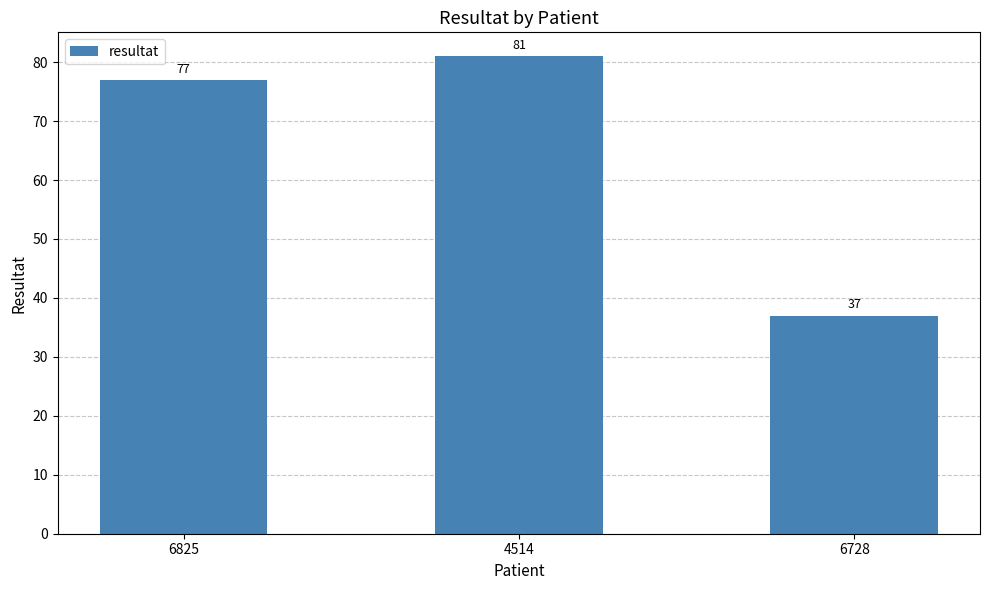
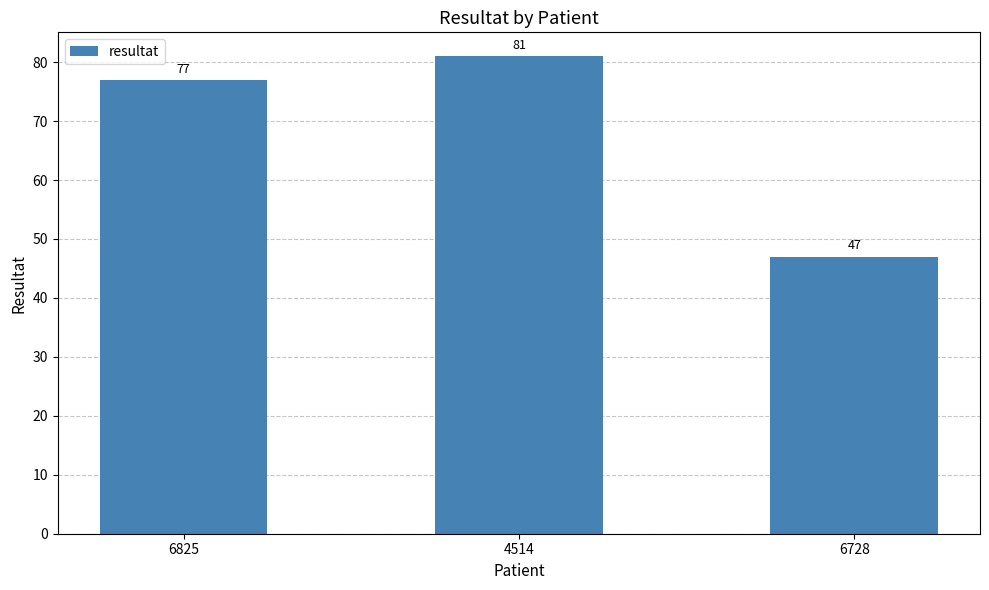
6728: 37 -> 47
